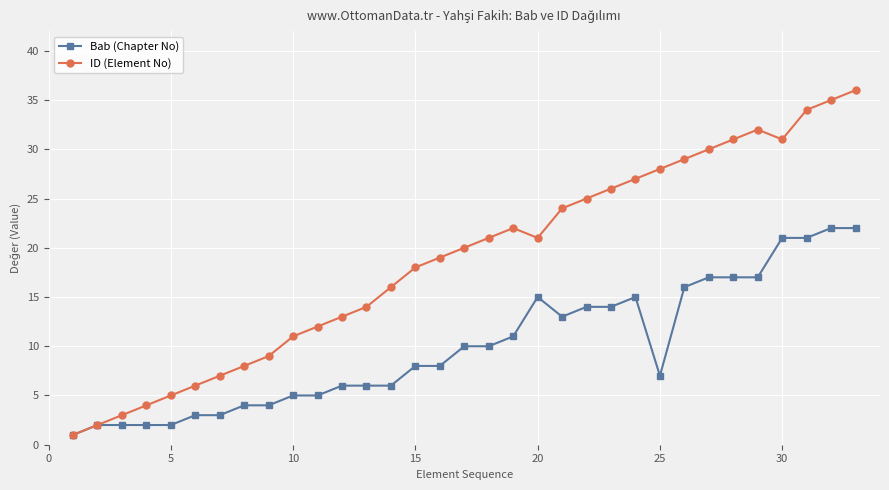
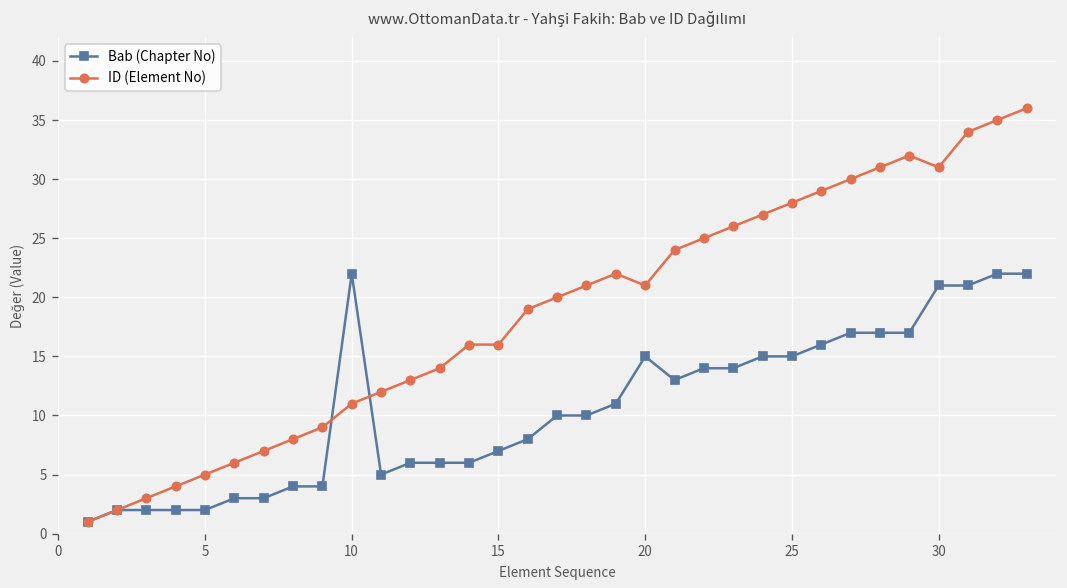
Bab (Chapter No), 10: 5 -> 22
Bab (Chapter No), 15: 8 -> 7
ID (Element No), 15: 18 -> 16
Bab (Chapter No), 25: 7 -> 15
